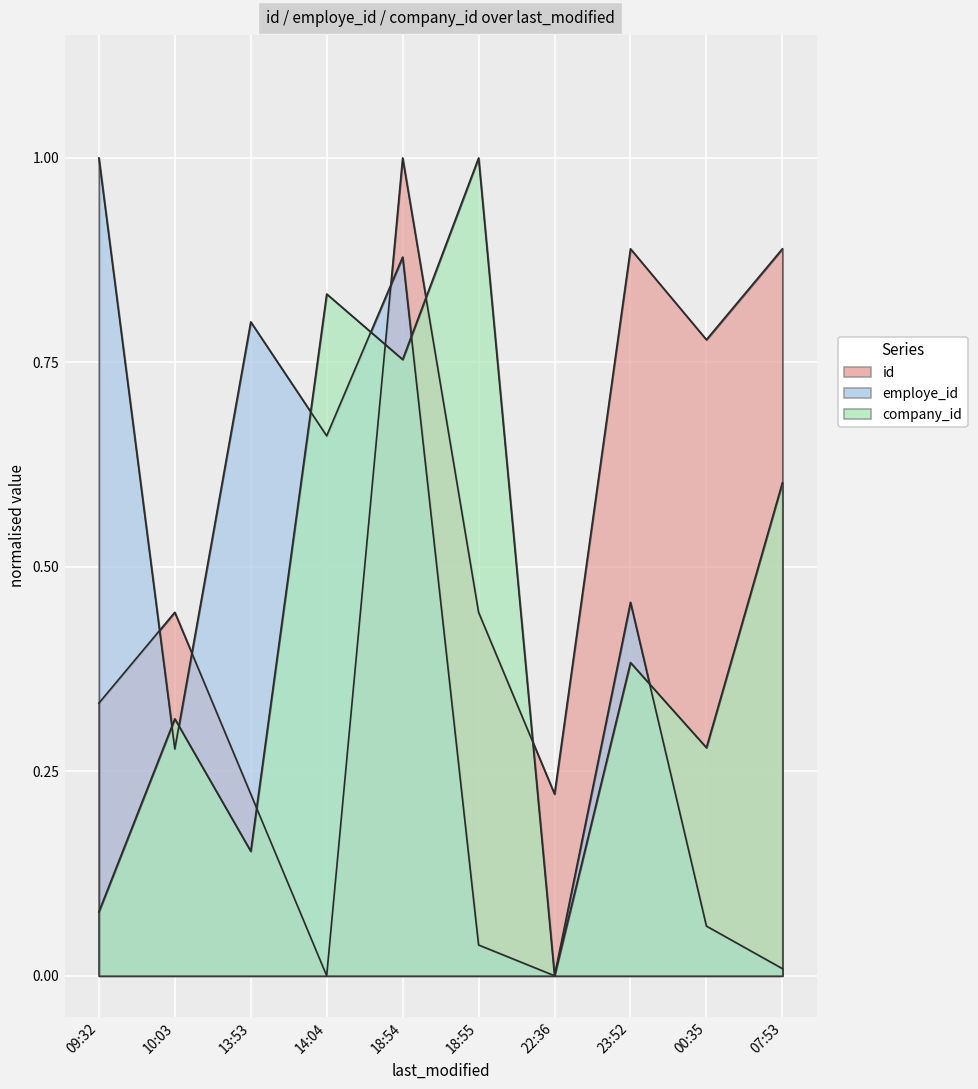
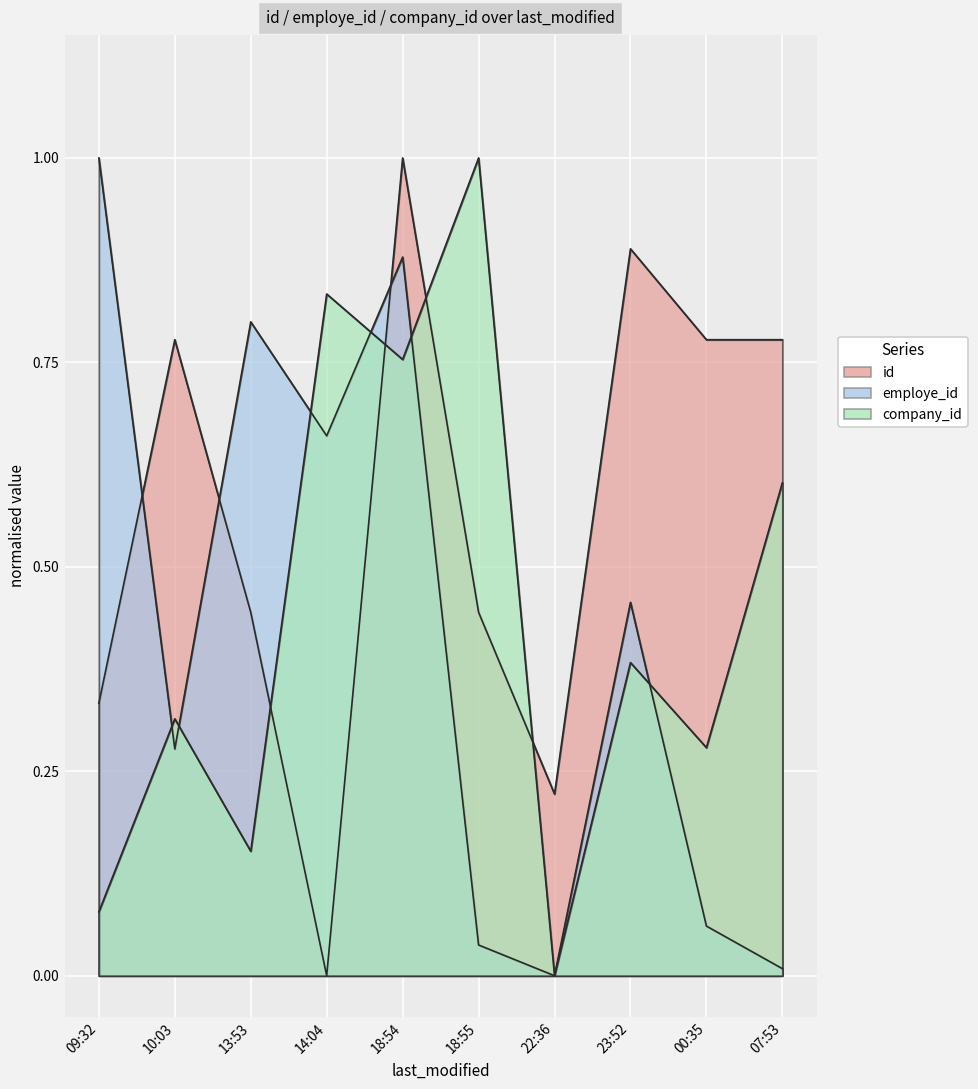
id, 10:03: 0.44 -> 0.78
id, 13:53: 0.22 -> 0.44
id, 07:53: 0.89 -> 0.78
